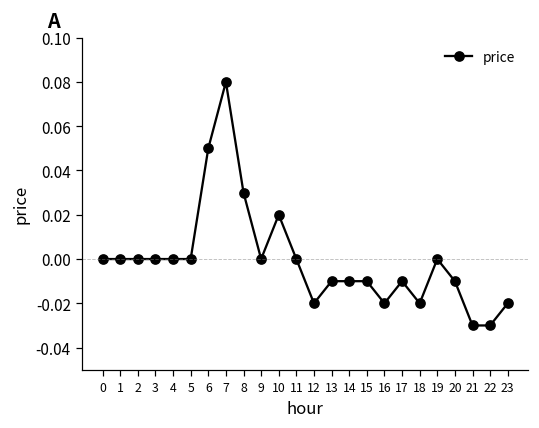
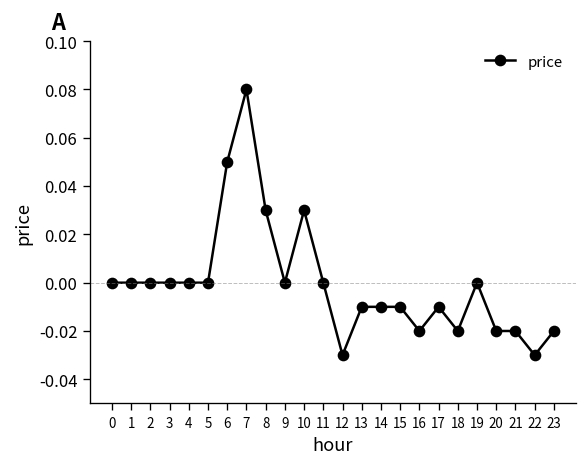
10: 0.02 -> 0.03
12: -0.02 -> -0.03
20: -0.01 -> -0.02
21: -0.03 -> -0.02
